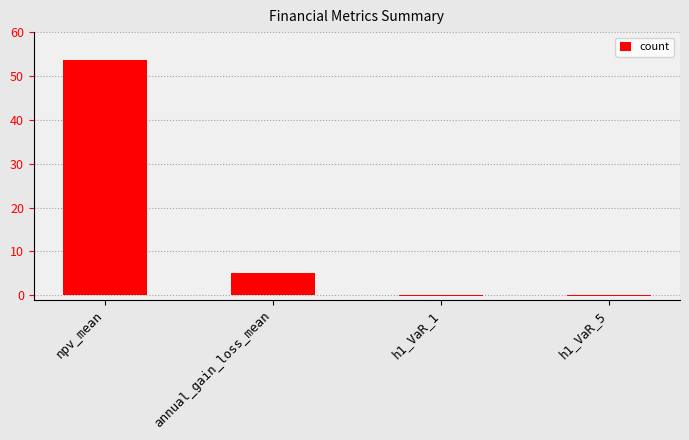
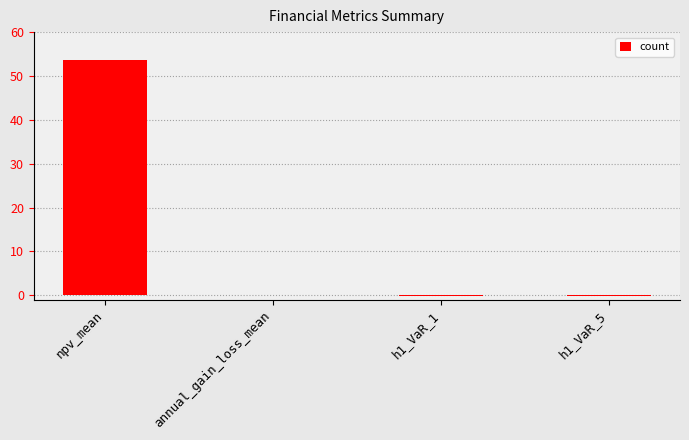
annual_gain_loss_mean: 5 -> 0
